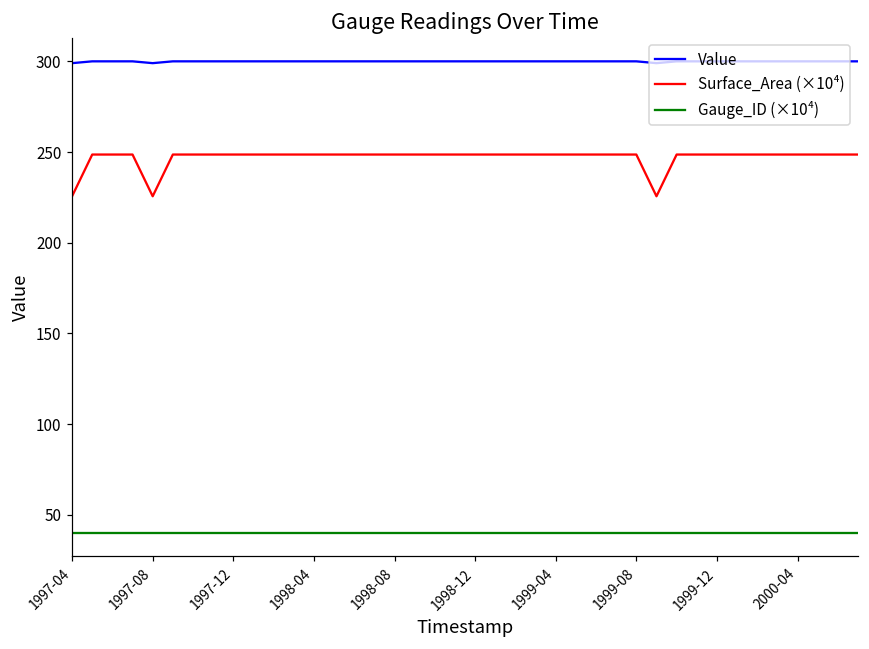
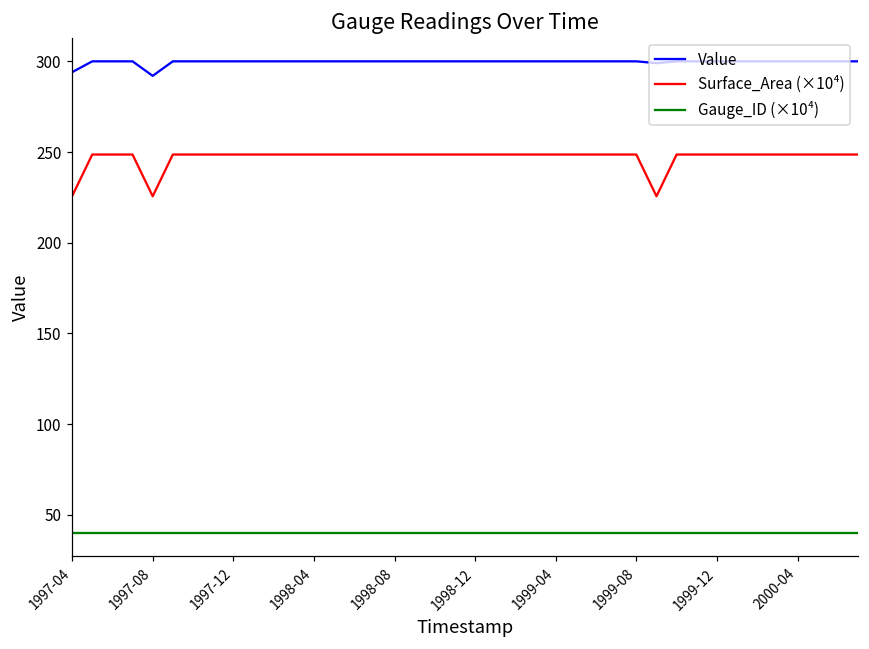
Value, 1997-04: 299 -> 294
Value, 1997-08: 299 -> 292
